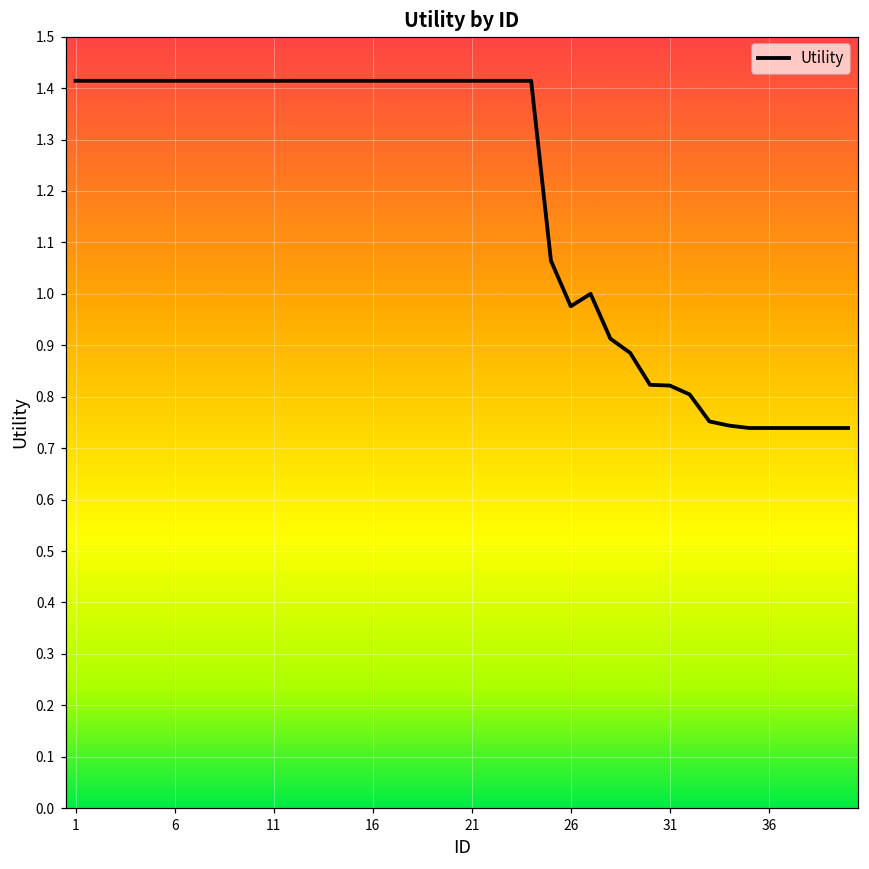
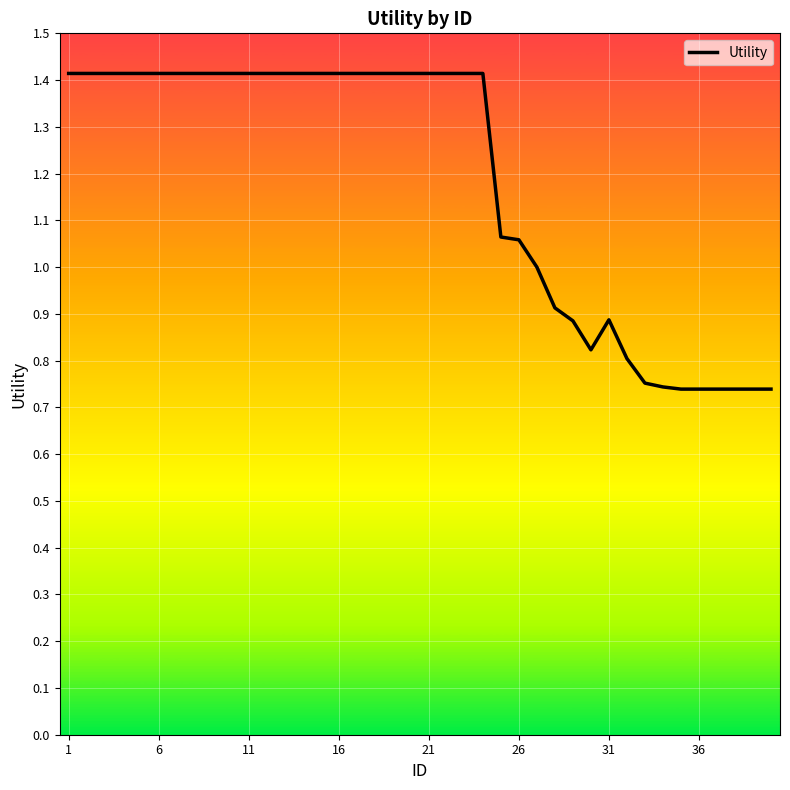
26: 0.98 -> 1.06
31: 0.82 -> 0.89
